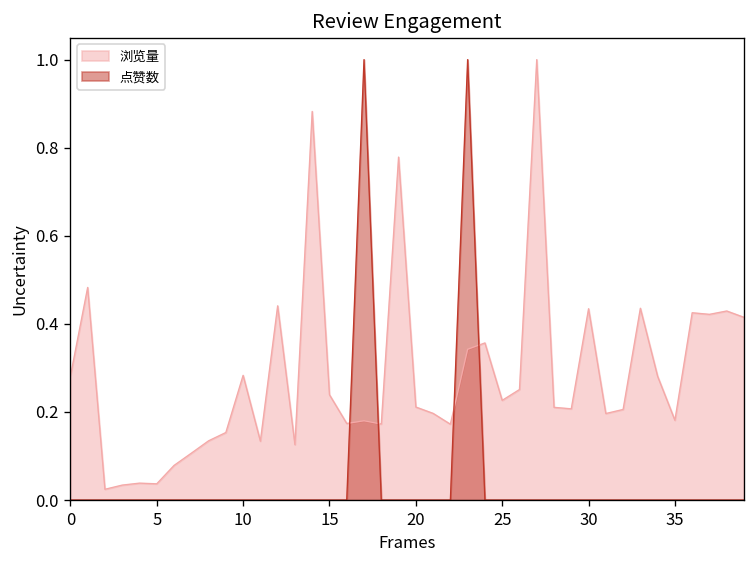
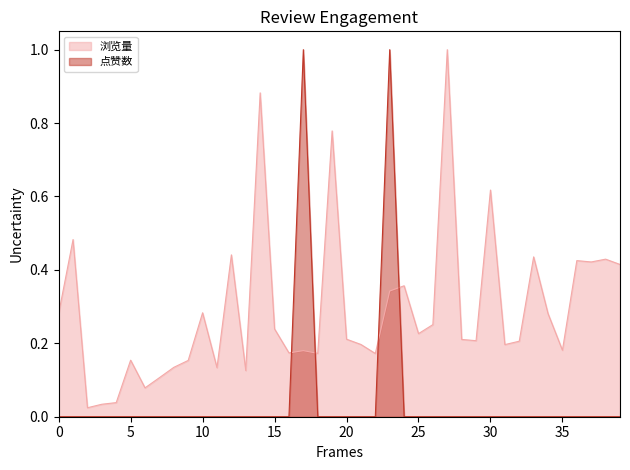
浏览量, 5: 0.04 -> 0.15
浏览量, 30: 0.43 -> 0.62
